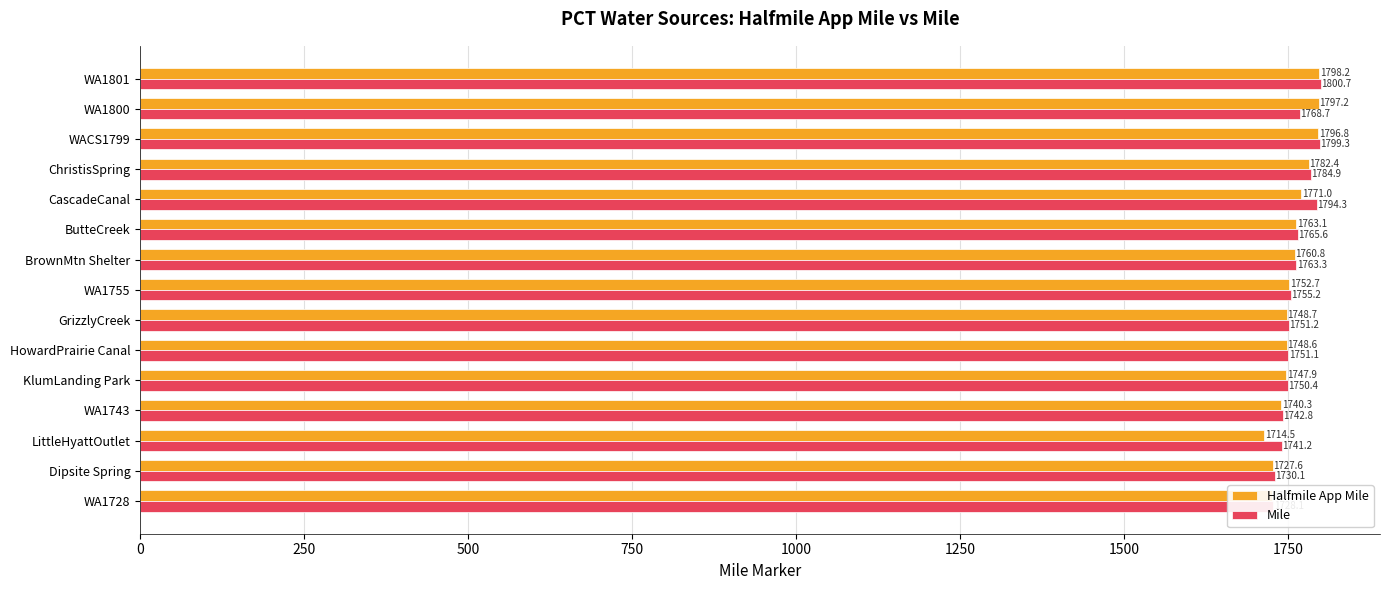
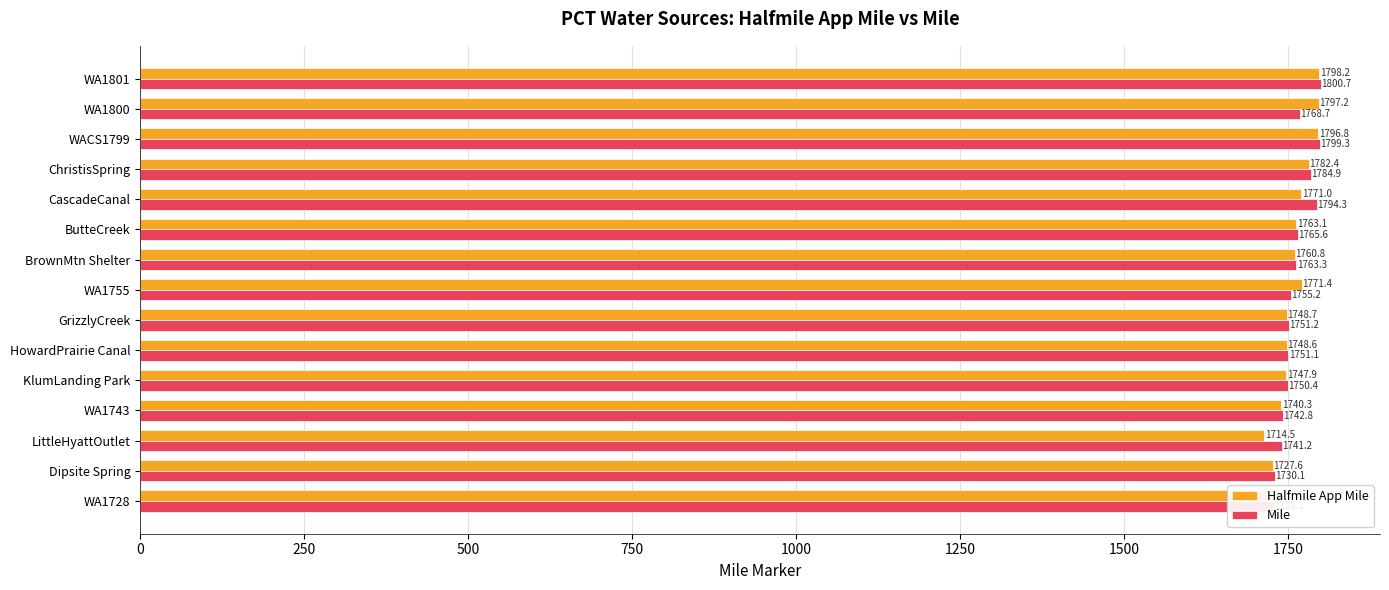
Halfmile App Mile, WA1755: 1752.7 -> 1771.4
